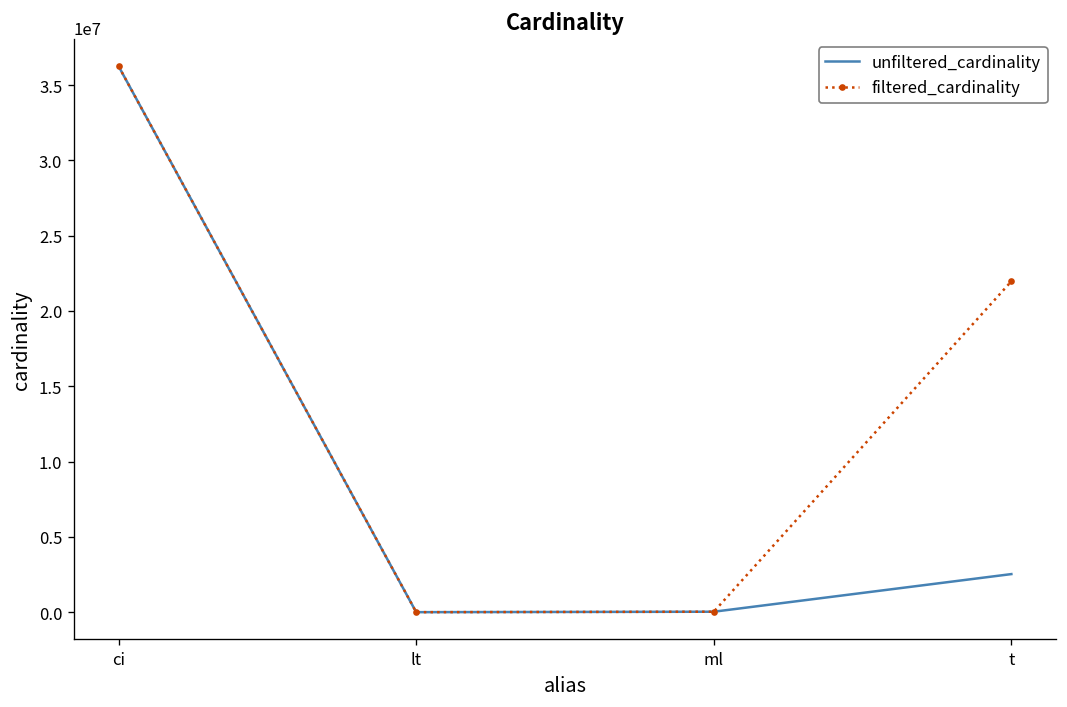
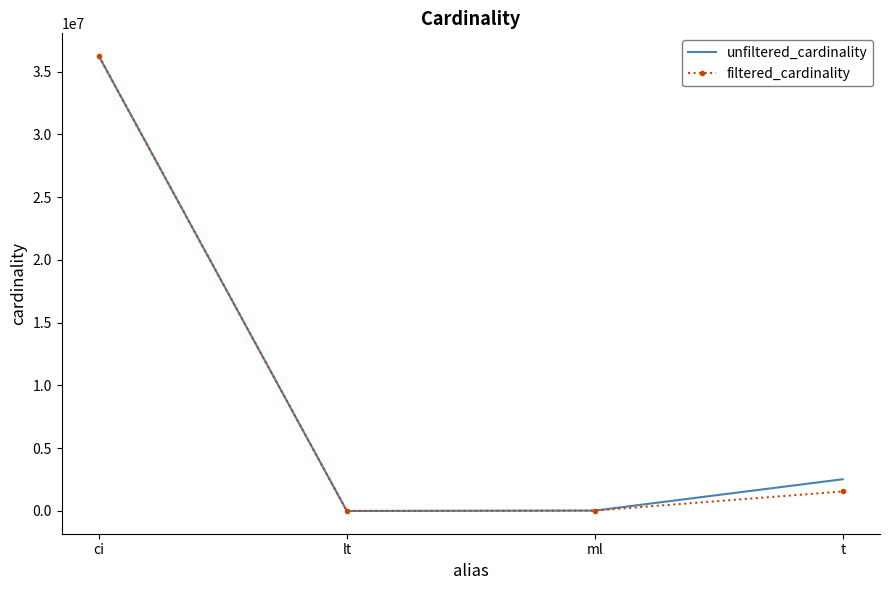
filtered_cardinality, t: 22000000 -> 1600000
